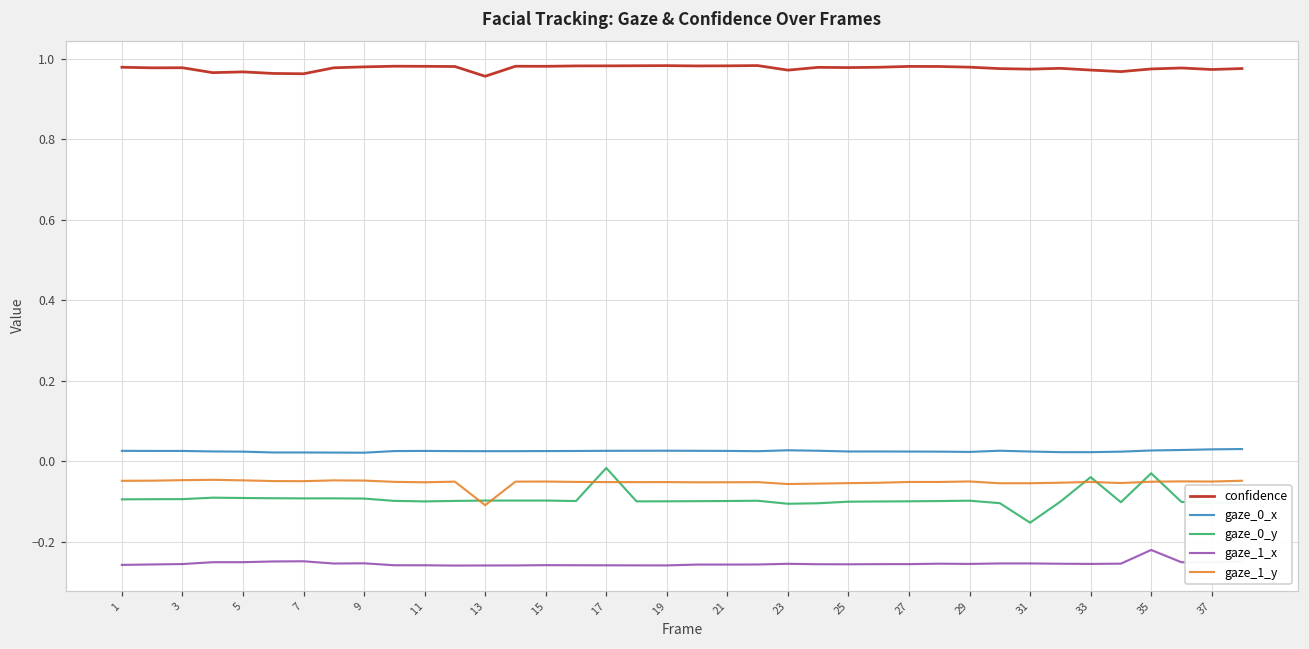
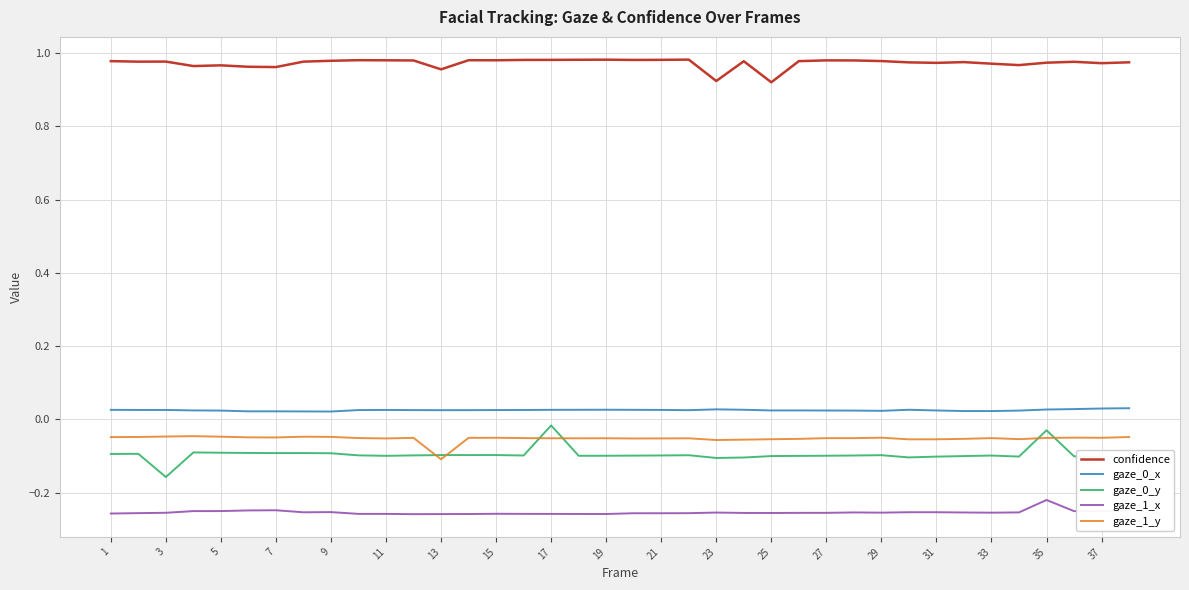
gaze_0_y, 3: -0.09 -> -0.16
confidence, 23: 0.97 -> 0.92
confidence, 25: 0.98 -> 0.92
gaze_0_y, 31: -0.15 -> -0.10
gaze_0_y, 33: -0.04 -> -0.10
